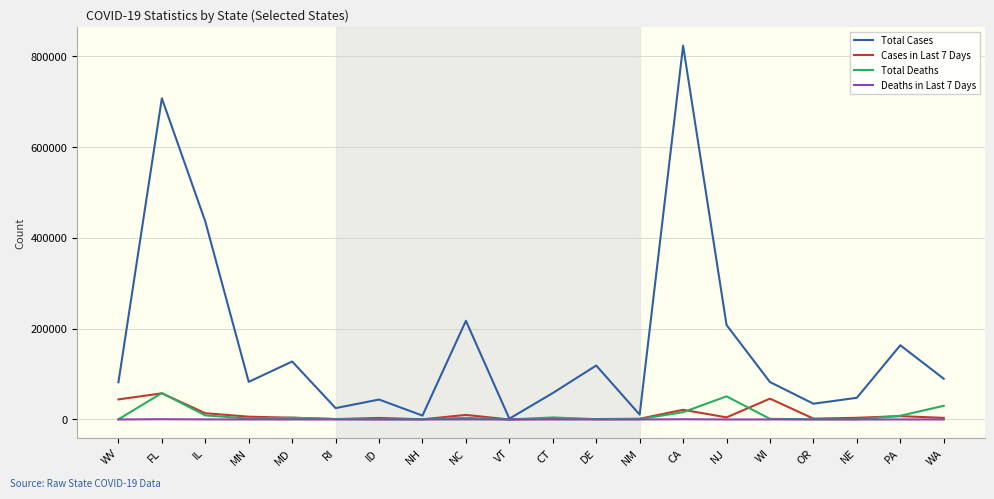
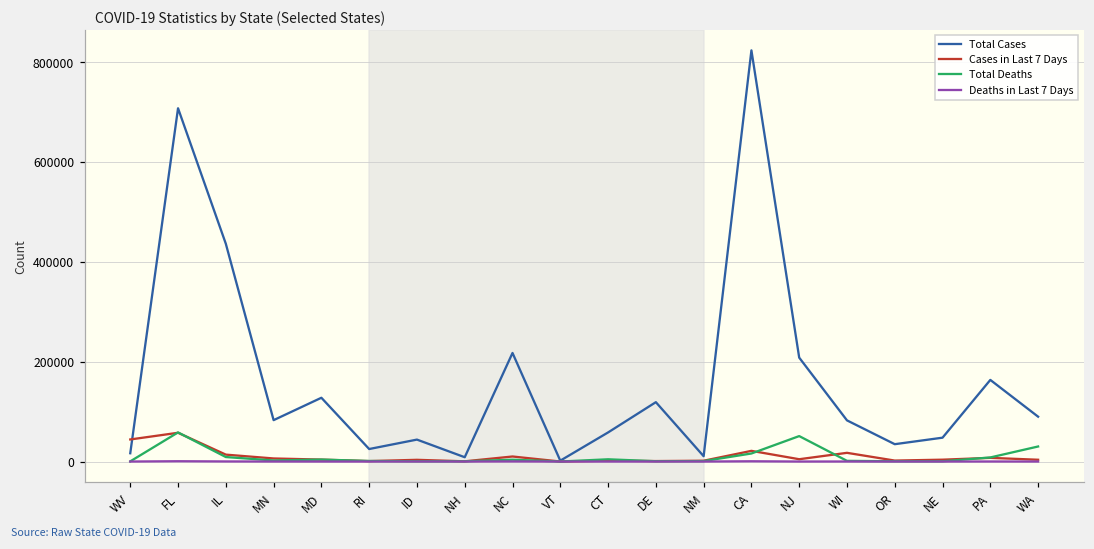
Total Cases, WV: 80000 -> 20000
Cases in Last 7 Days, WI: 50000 -> 20000
